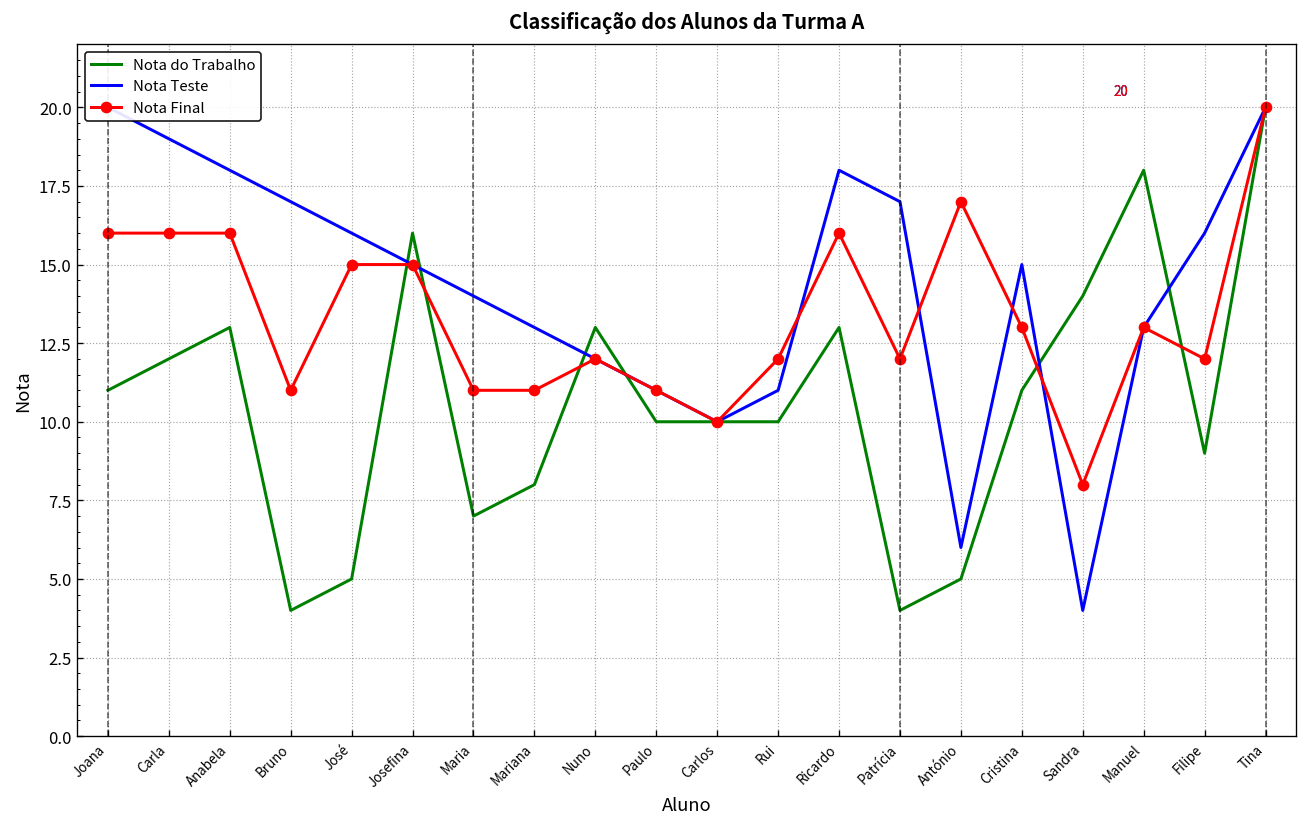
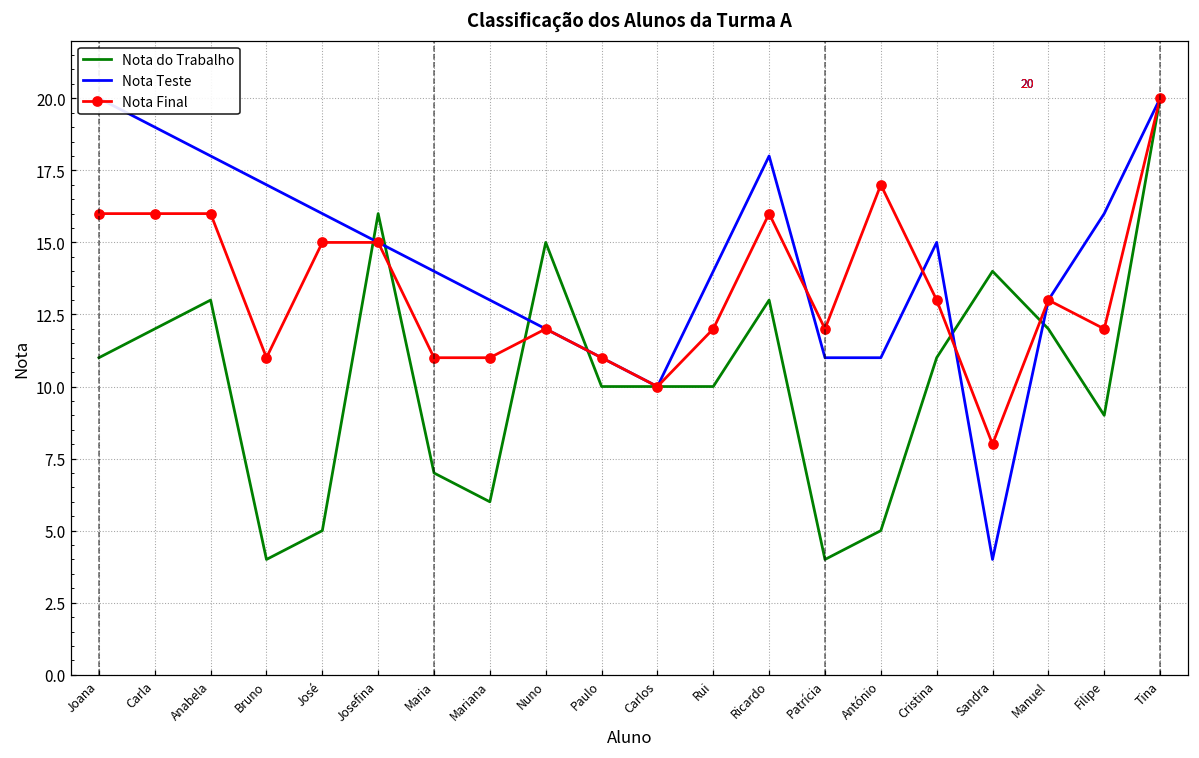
Nota do Trabalho, Mariana: 8 -> 6
Nota do Trabalho, Nuno: 13 -> 15
Nota Teste, Rui: 11 -> 14
Nota Teste, Patrícia: 17 -> 11
Nota Teste, António: 6 -> 11
Nota do Trabalho, Manuel: 18 -> 12
